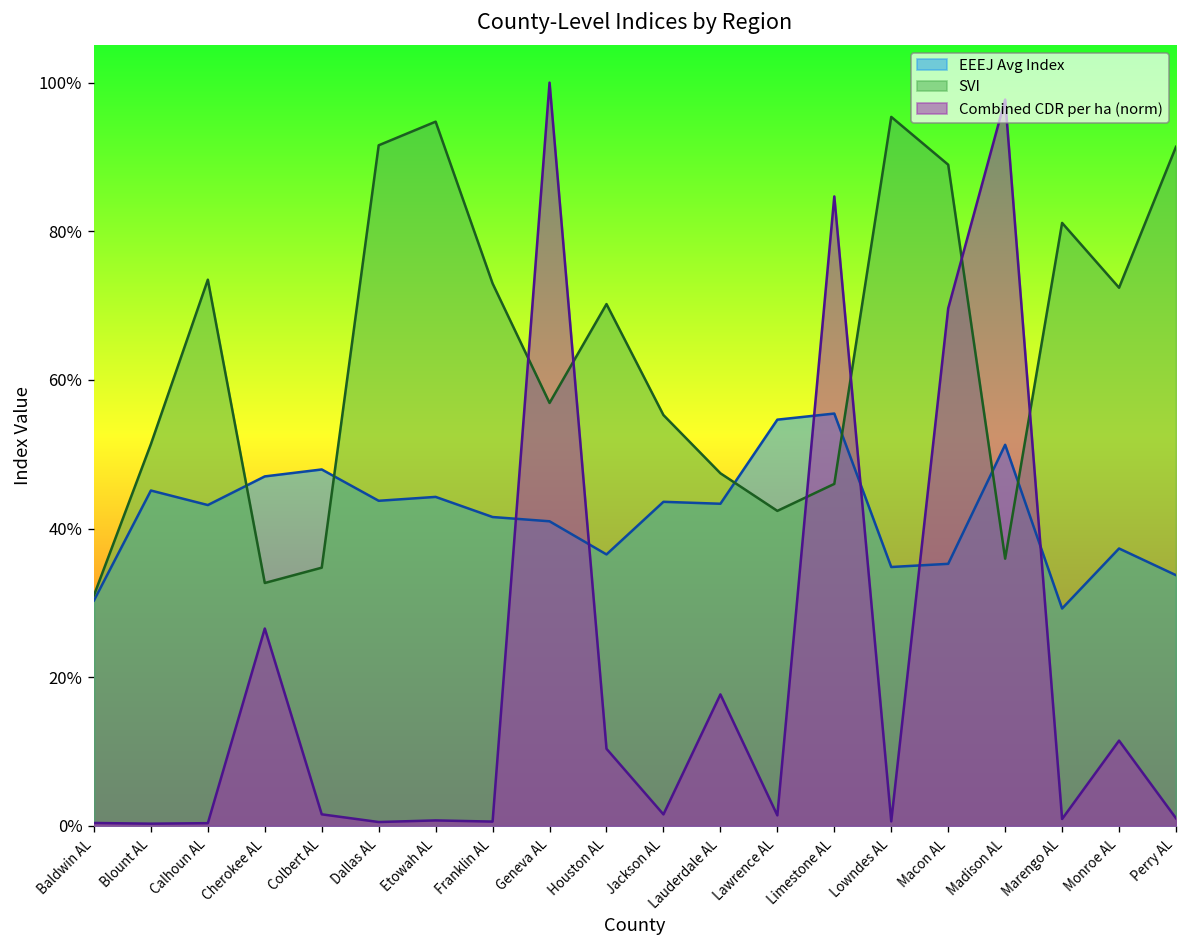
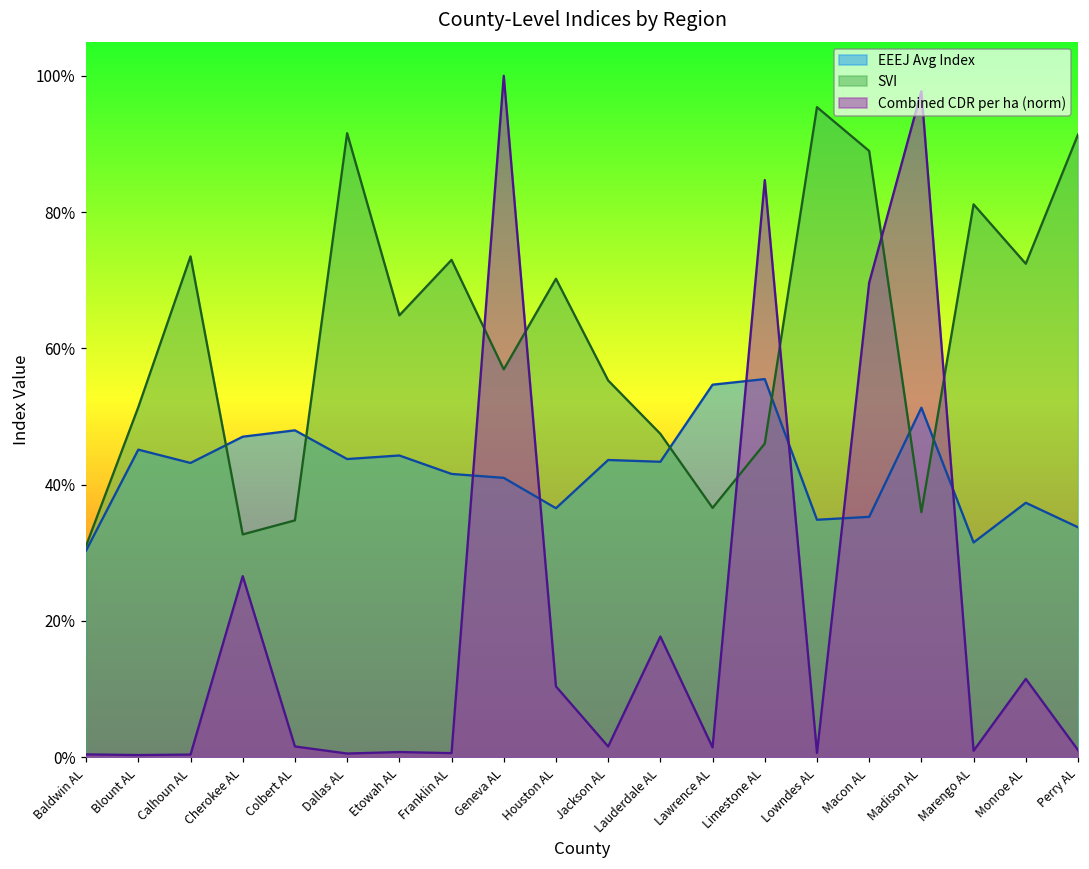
SVI, Etowah AL: 95% -> 65%
SVI, Lawrence AL: 42% -> 37%
EEEJ Avg Index, Marengo AL: 29% -> 32%
